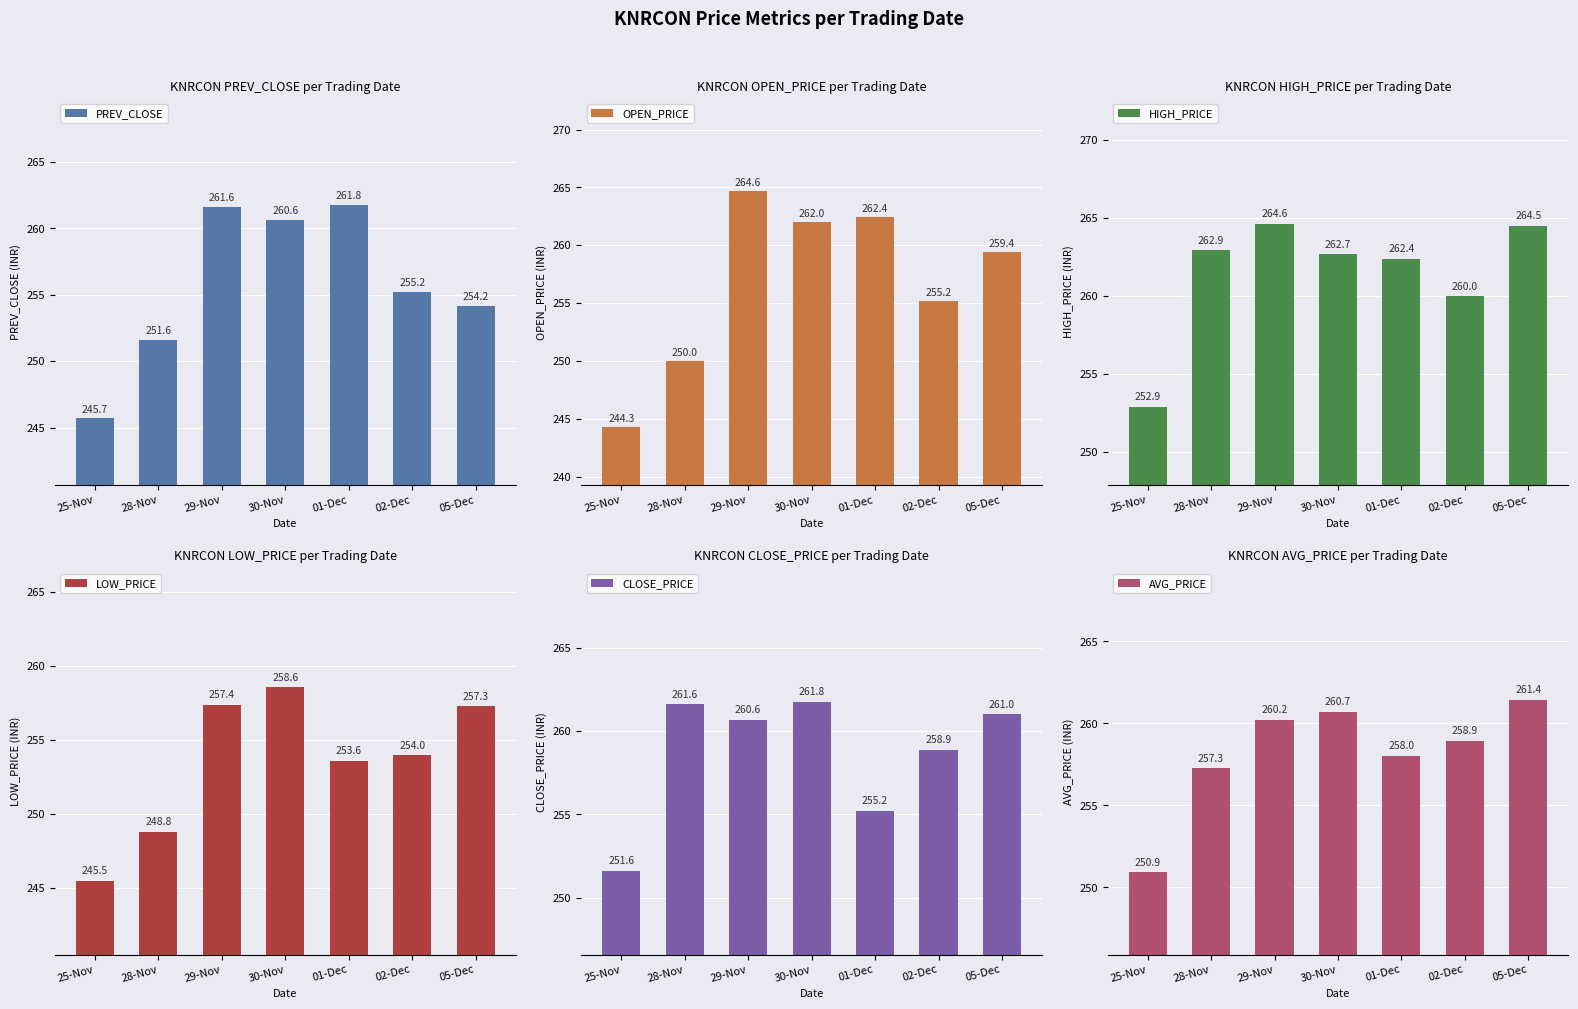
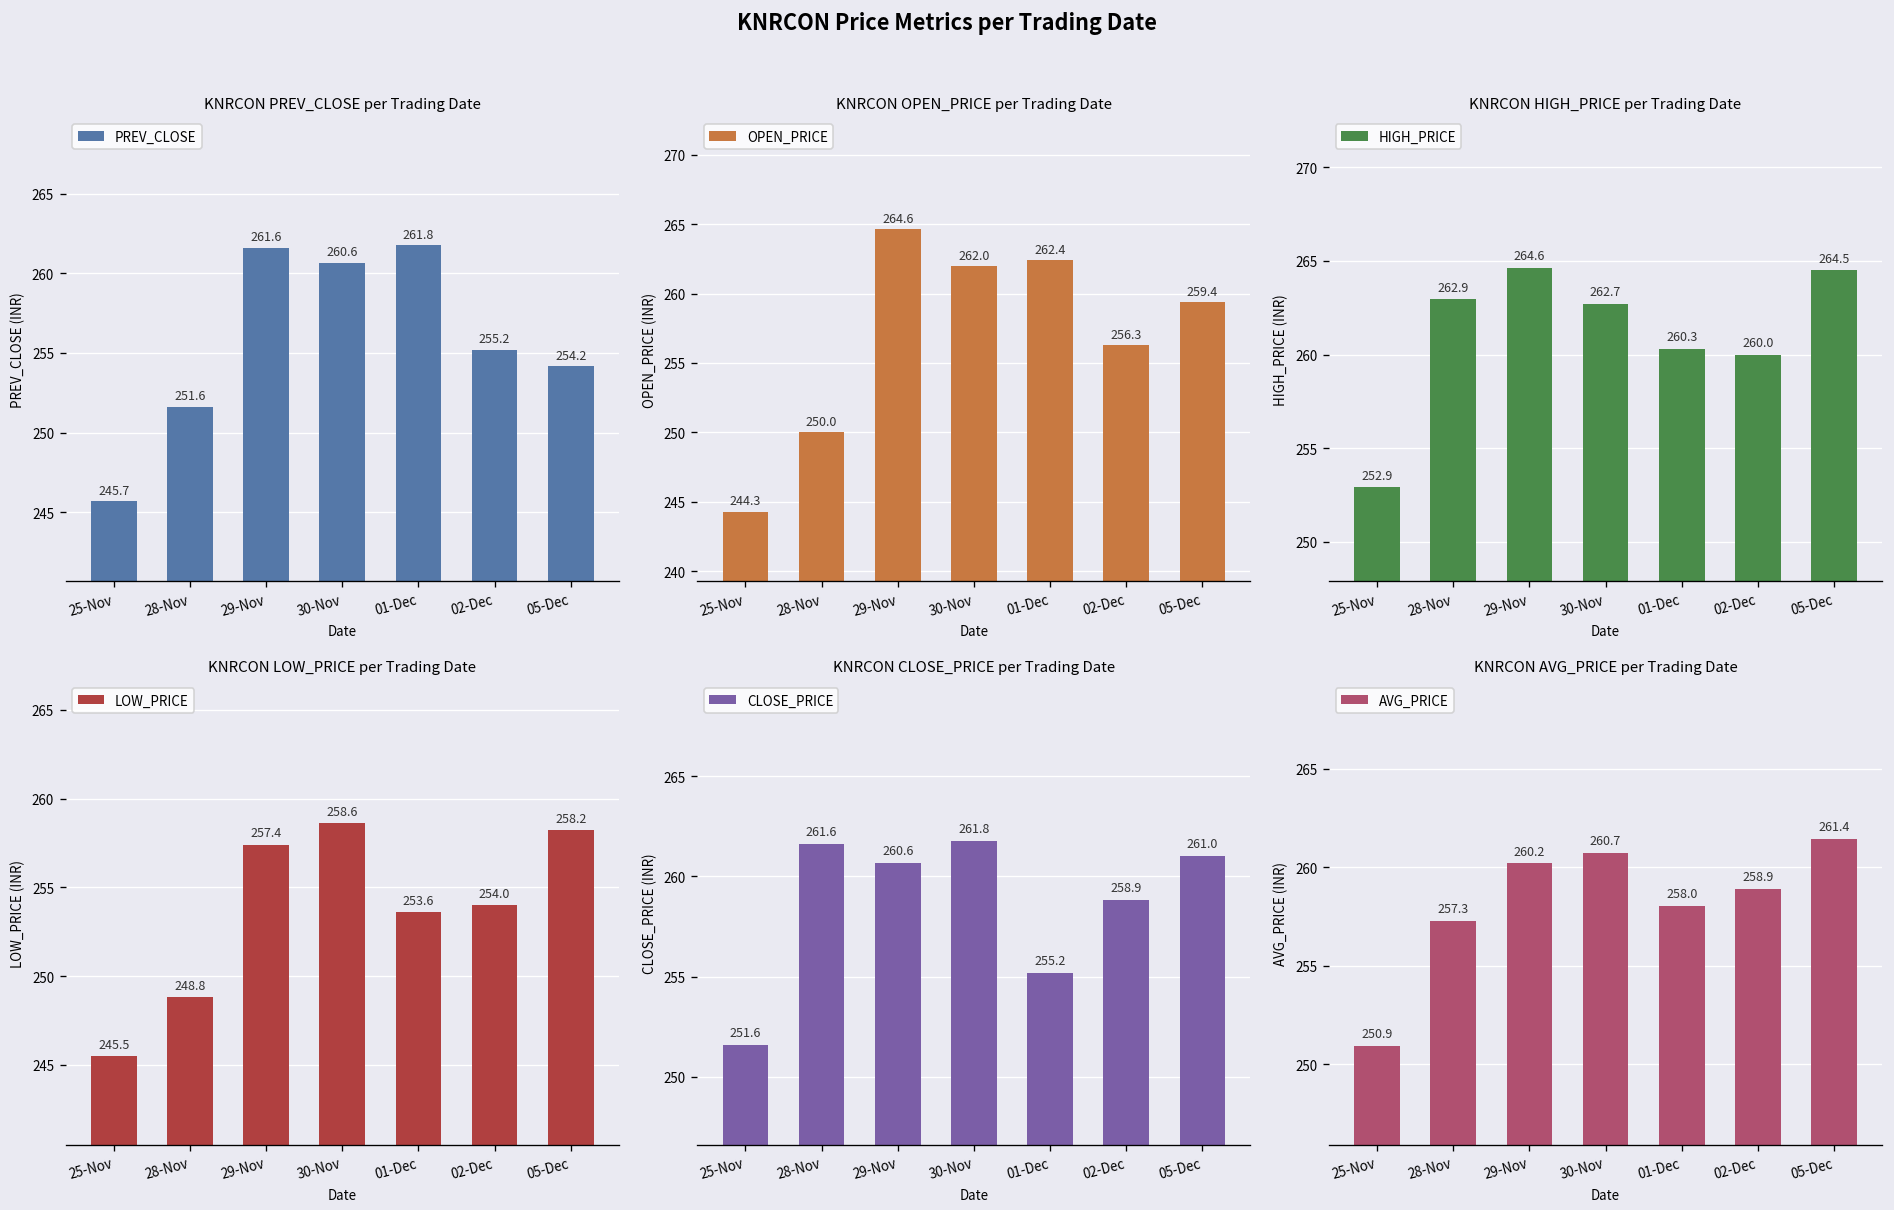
KNRCON OPEN_PRICE per Trading Date, 02-Dec: 255.2 -> 256.3
KNRCON HIGH_PRICE per Trading Date, 01-Dec: 262.4 -> 260.3
KNRCON LOW_PRICE per Trading Date, 05-Dec: 257.3 -> 258.2
